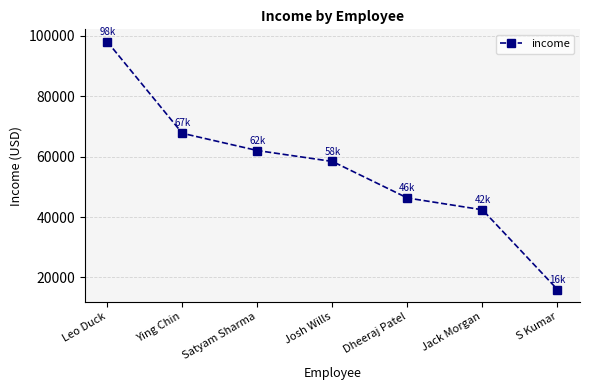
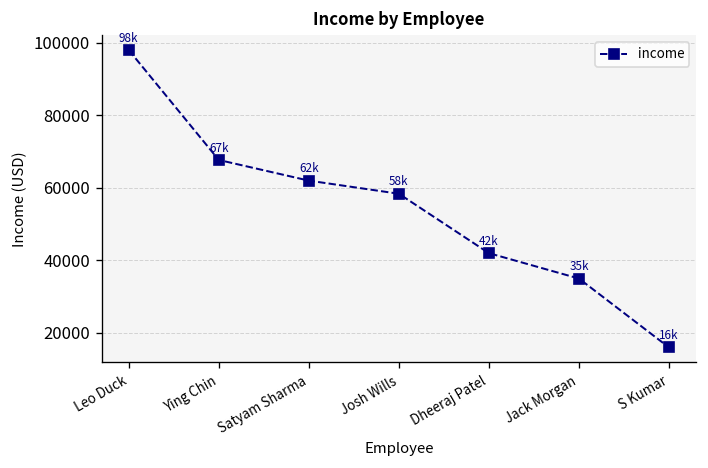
Dheeraj Patel: 46k -> 42k
Jack Morgan: 42k -> 35k
